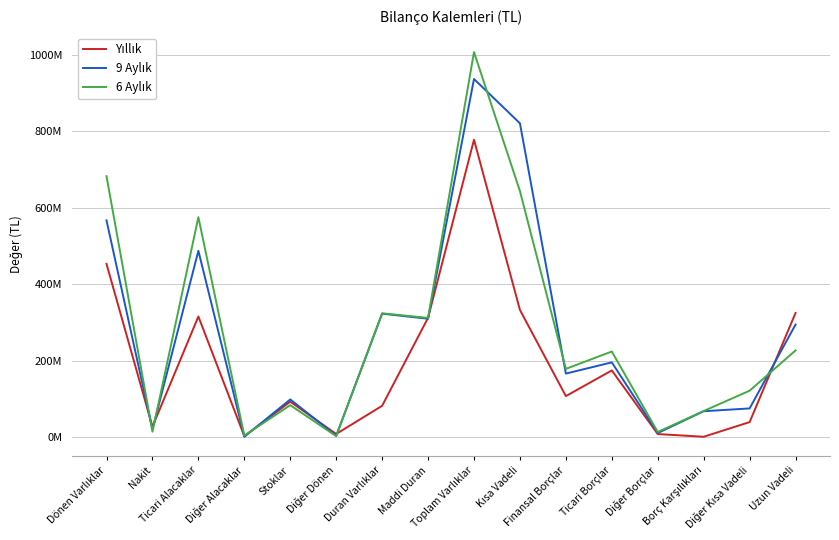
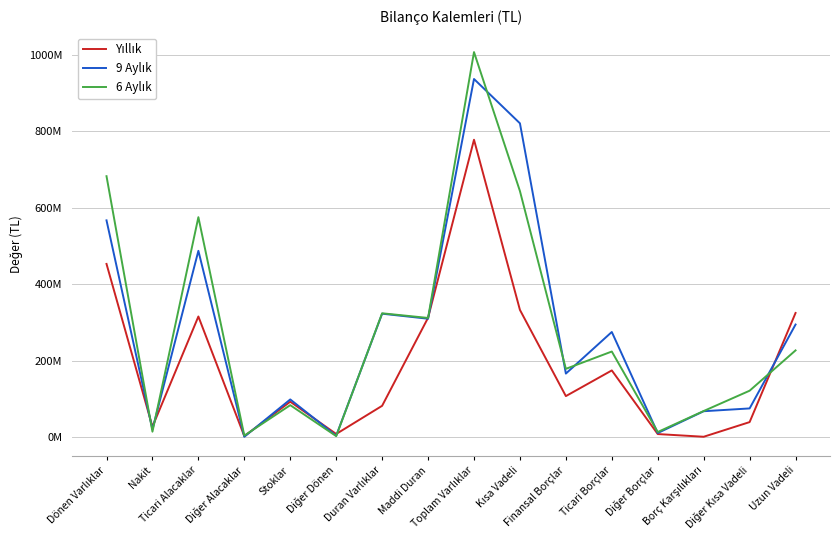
9 Aylık, Ticari Borçlar: 200000000 -> 280000000
